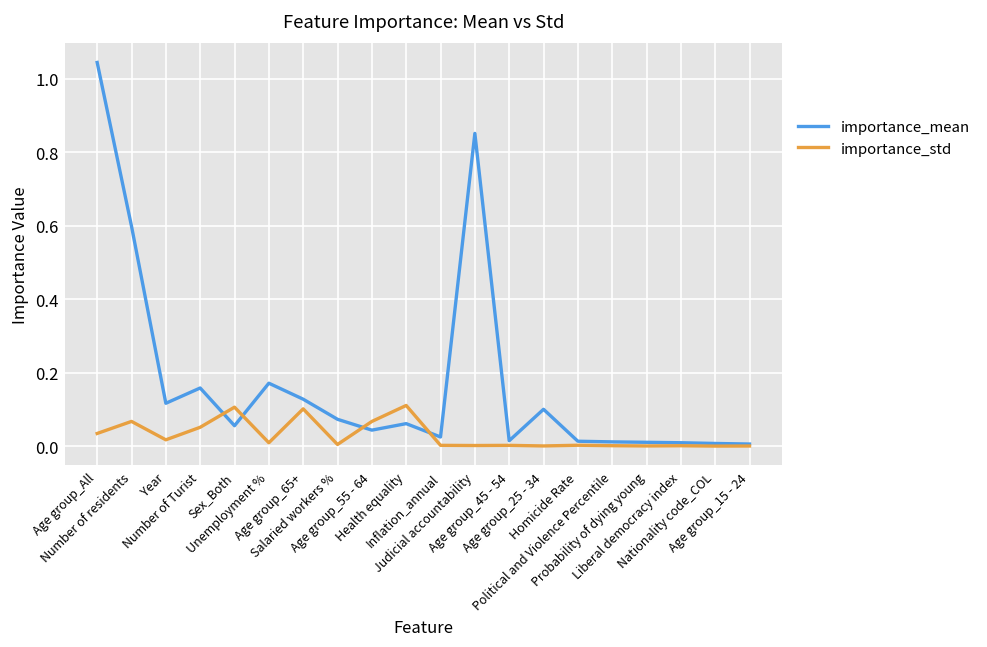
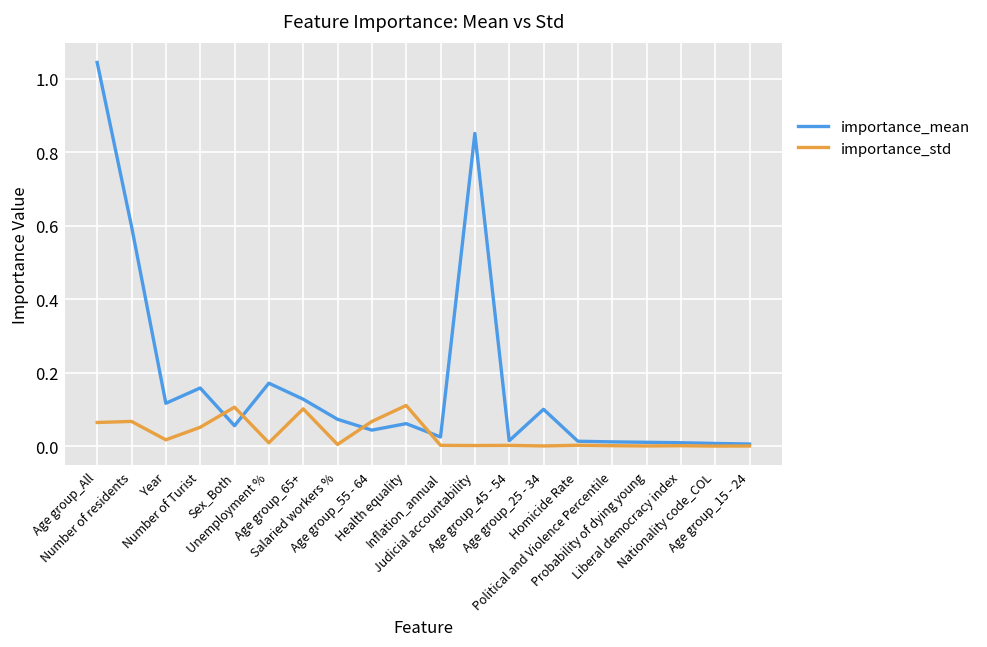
importance_std, Age group_All: 0.03 -> 0.06
